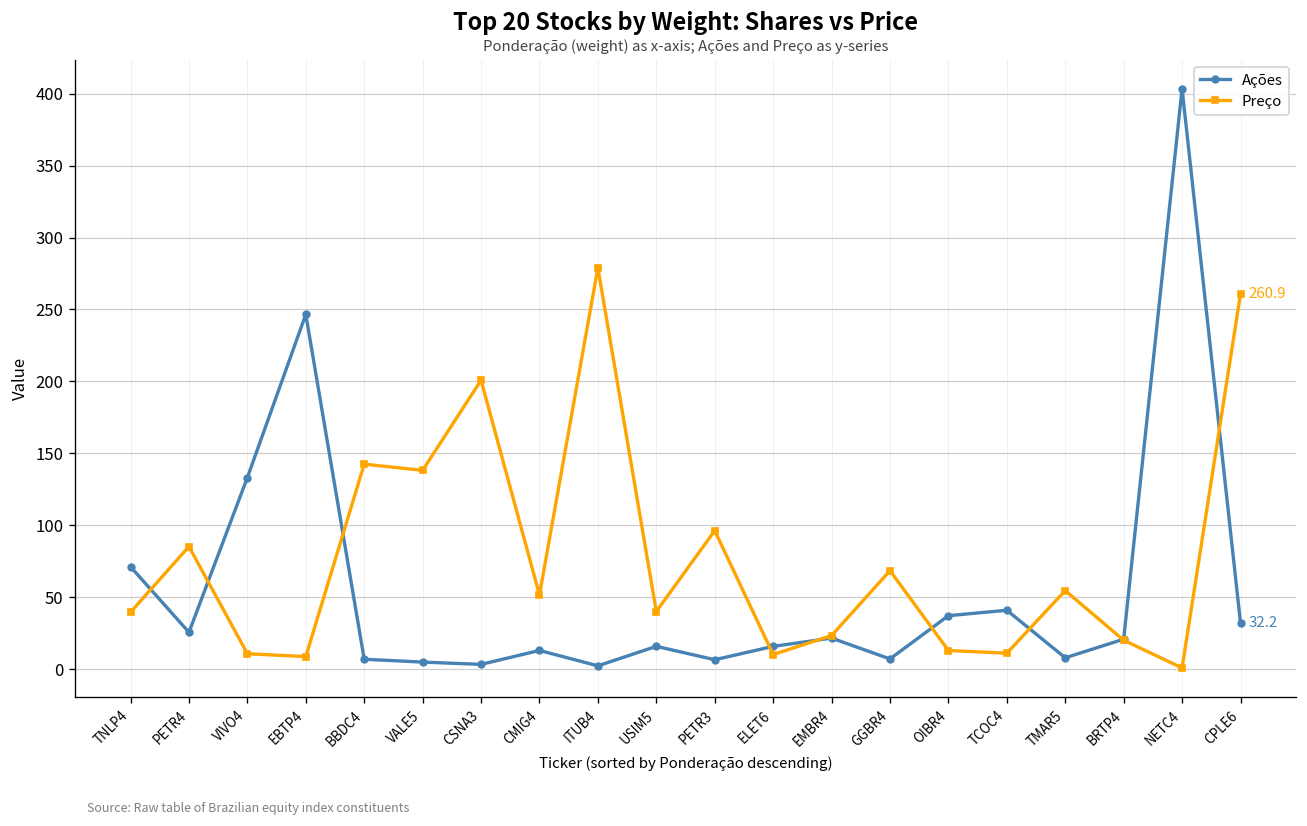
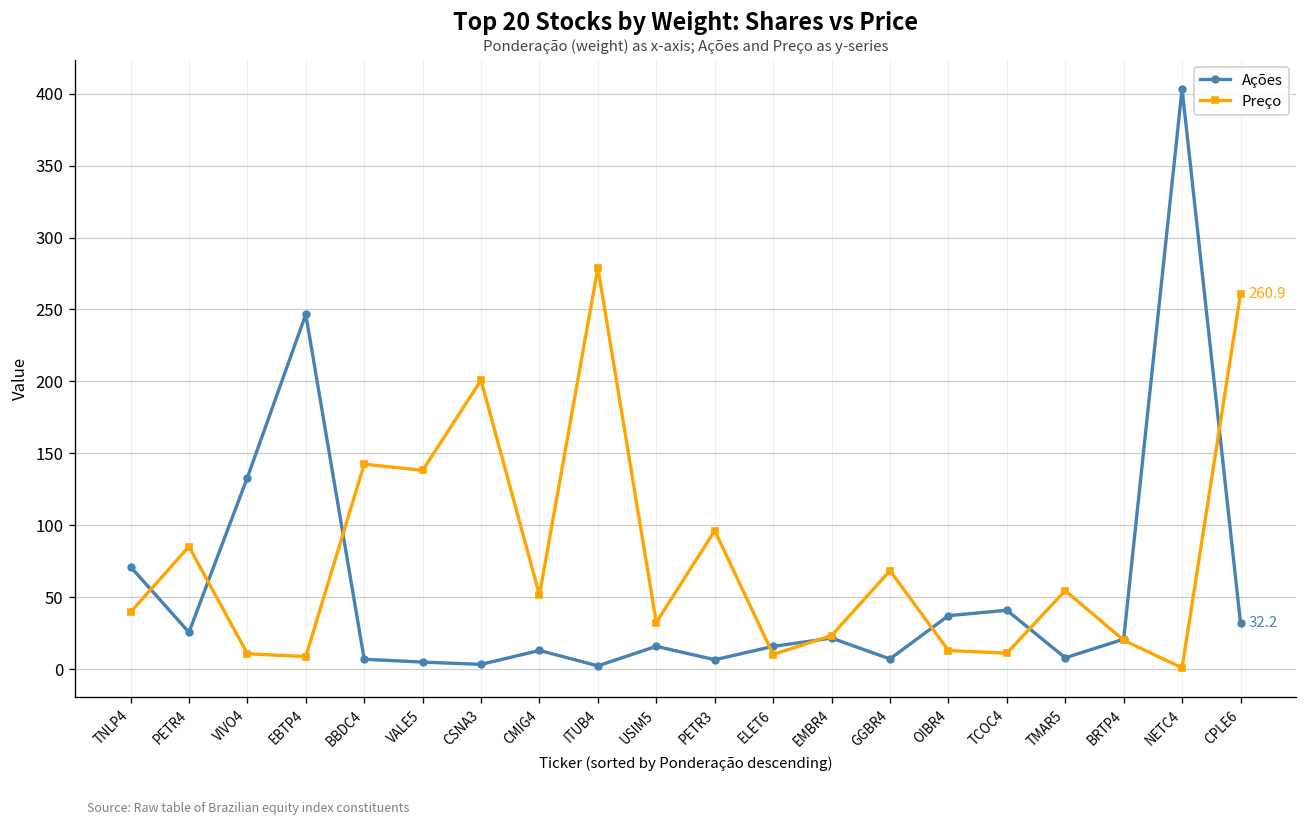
Preço, USIM5: 40 -> 32
